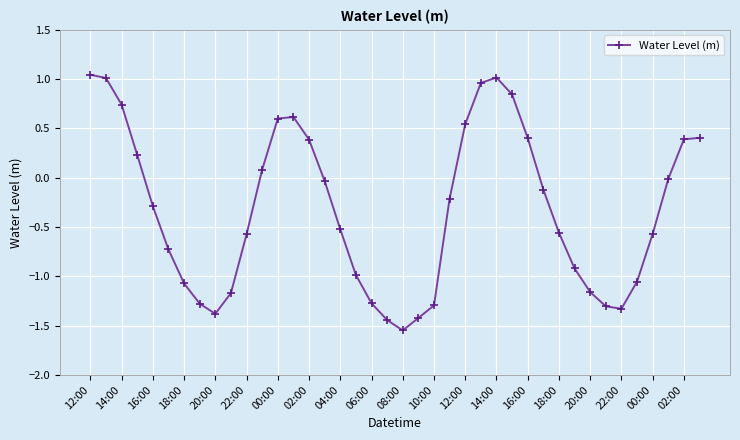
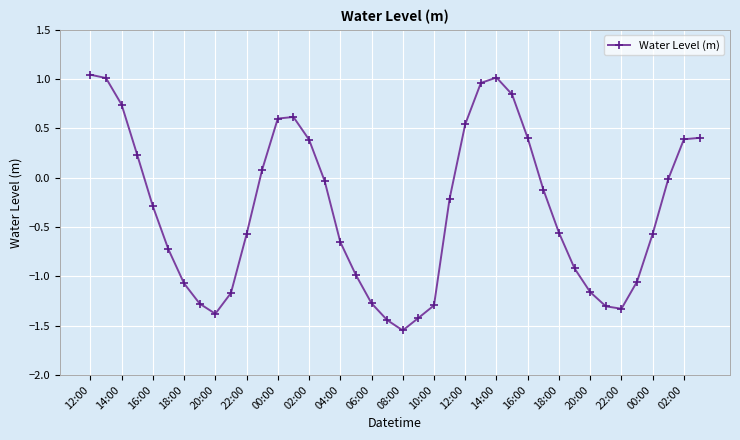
04:00: -0.5 -> -0.7
